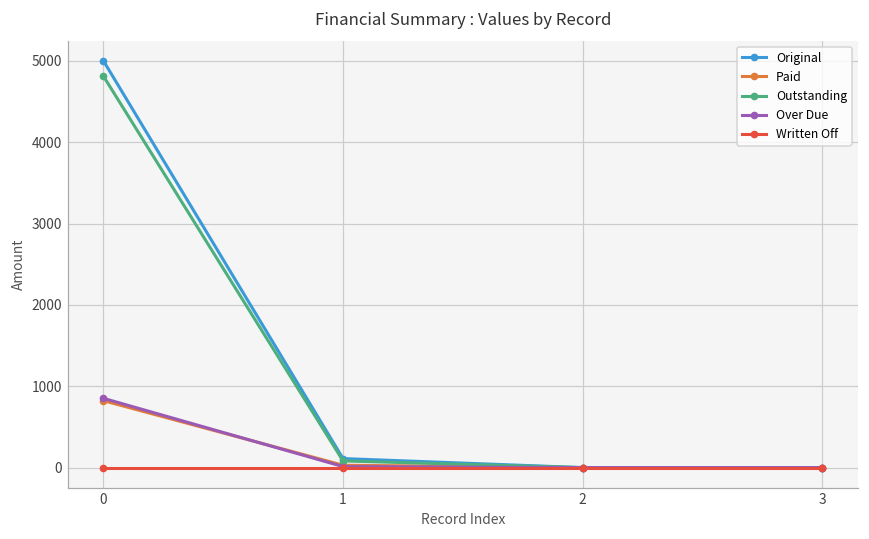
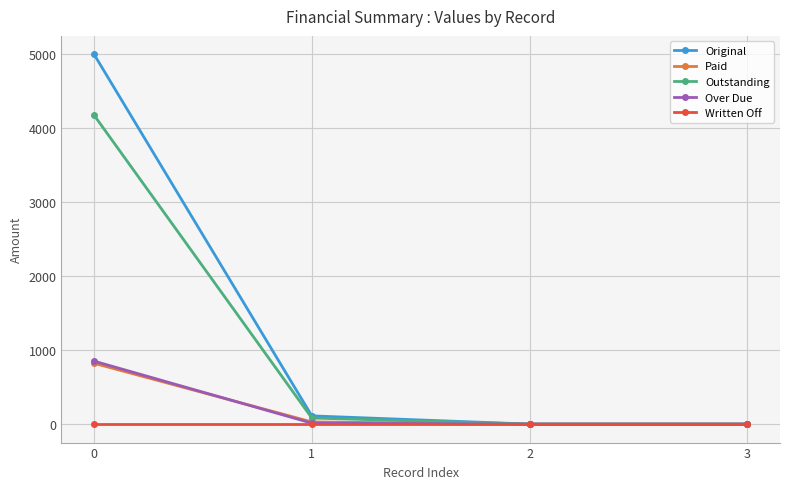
Outstanding, 0: 4800 -> 4200
